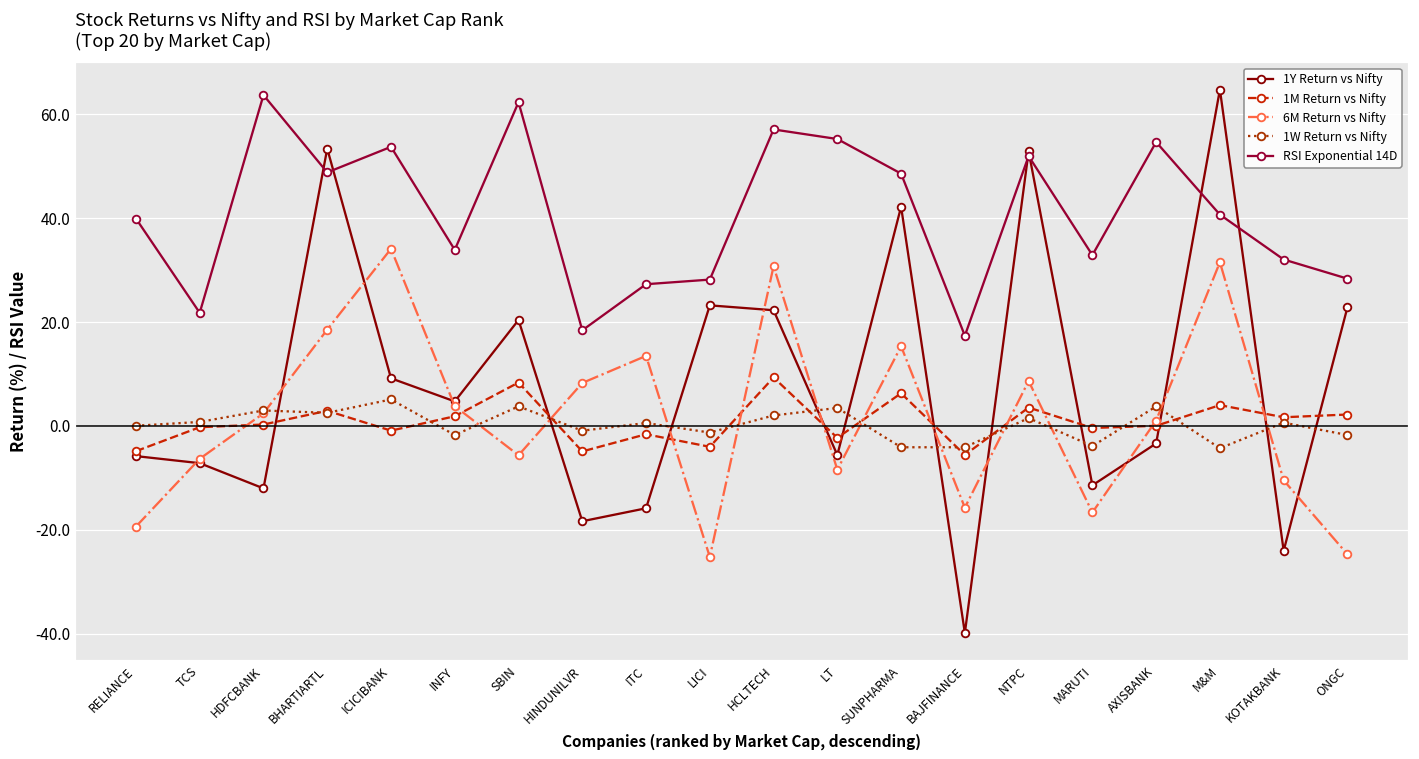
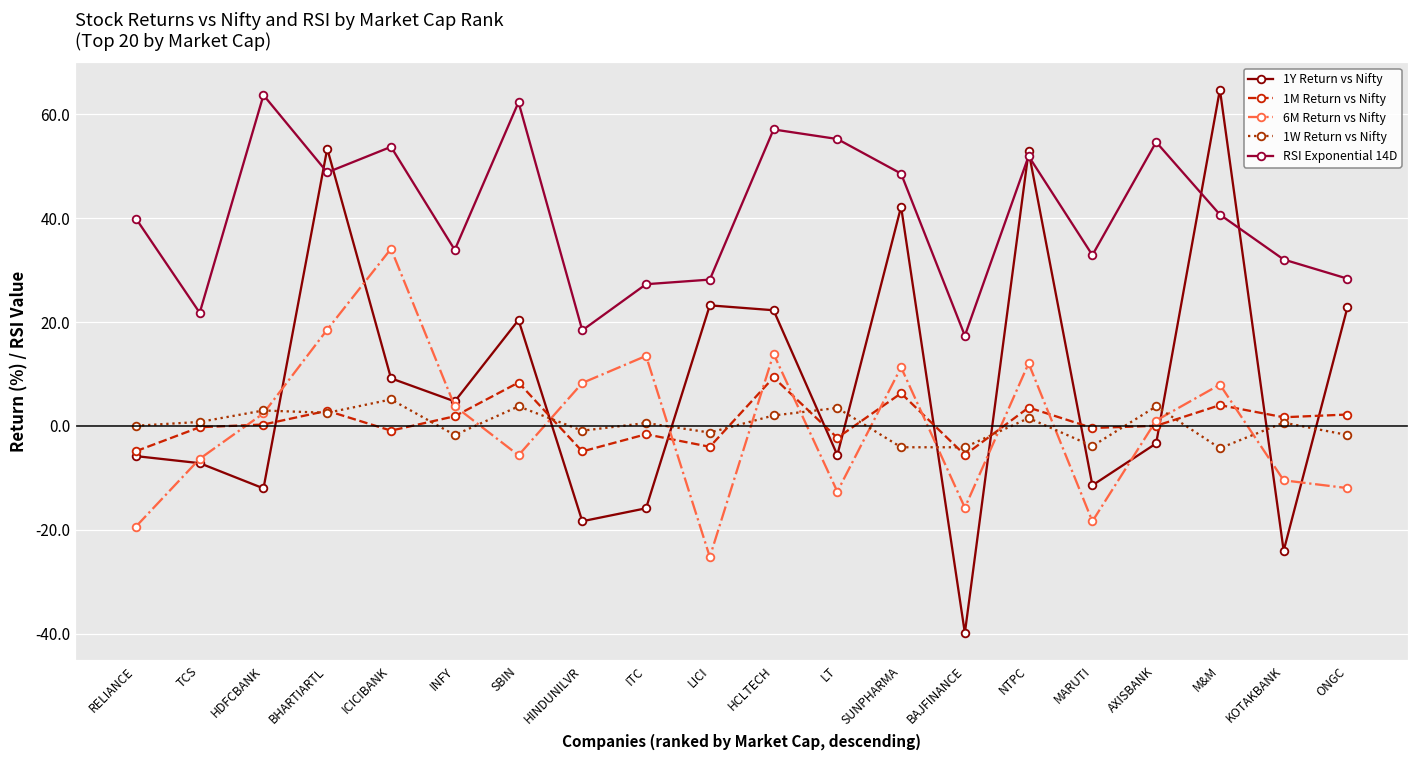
6M Return vs Nifty, HCLTECH: 31 -> 14
6M Return vs Nifty, LT: -8 -> -13
6M Return vs Nifty, SUNPHARMA: 15 -> 11
6M Return vs Nifty, NTPC: 9 -> 12
6M Return vs Nifty, MARUTI: -17 -> -18
6M Return vs Nifty, M&M: 32 -> 8
6M Return vs Nifty, ONGC: -25 -> -12
